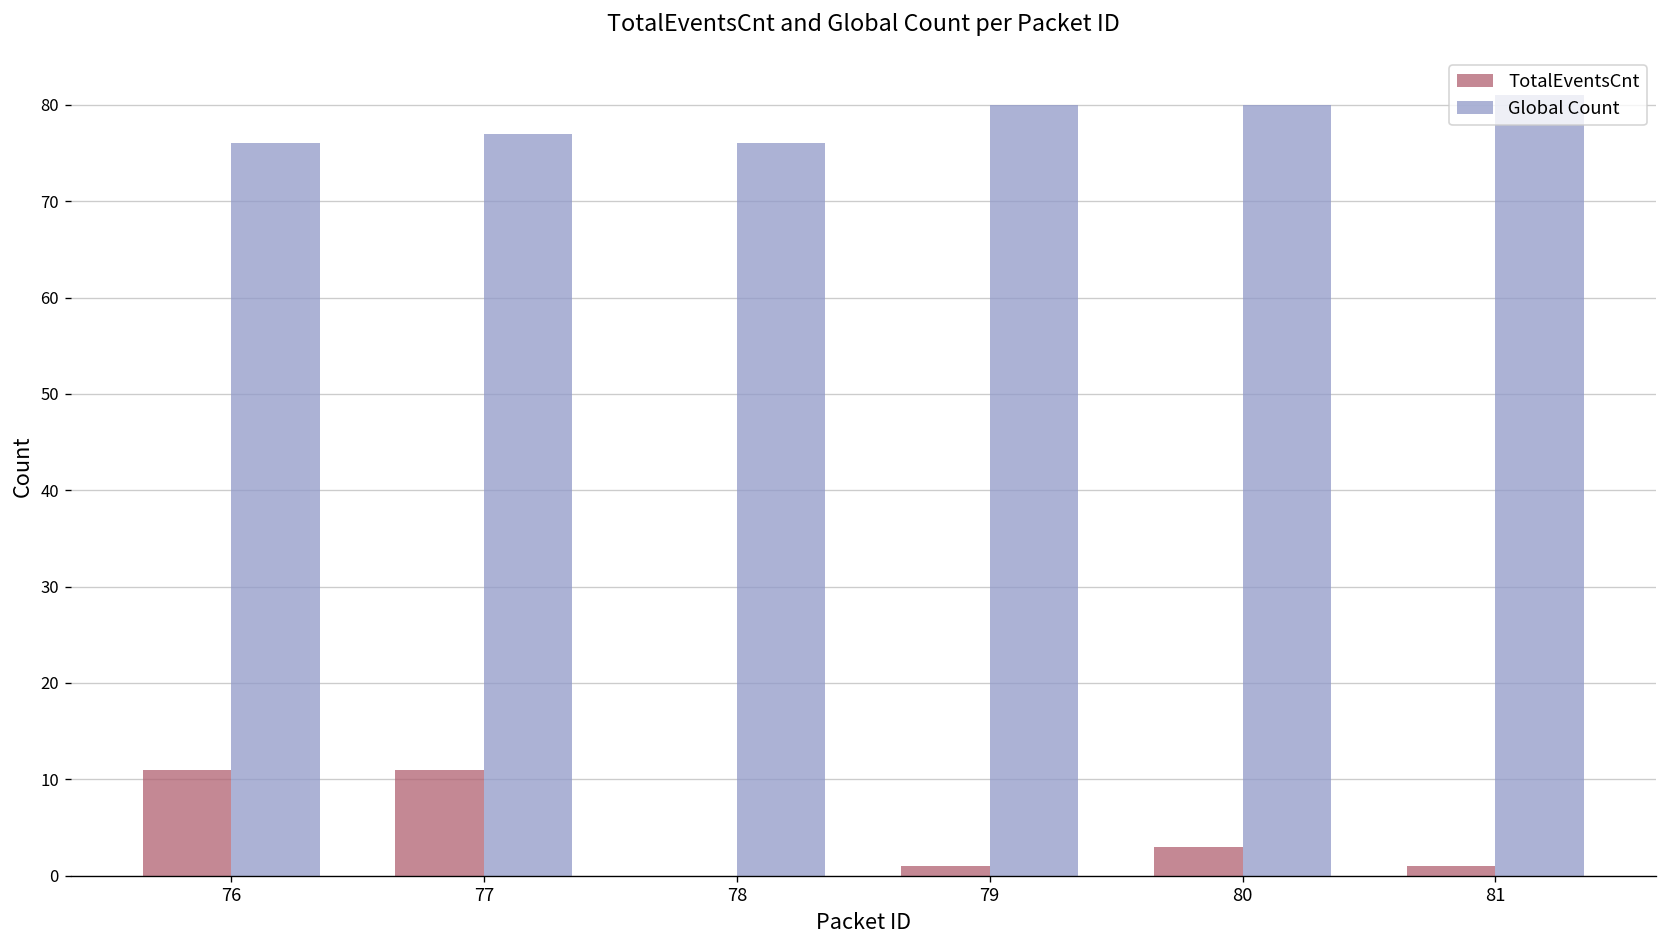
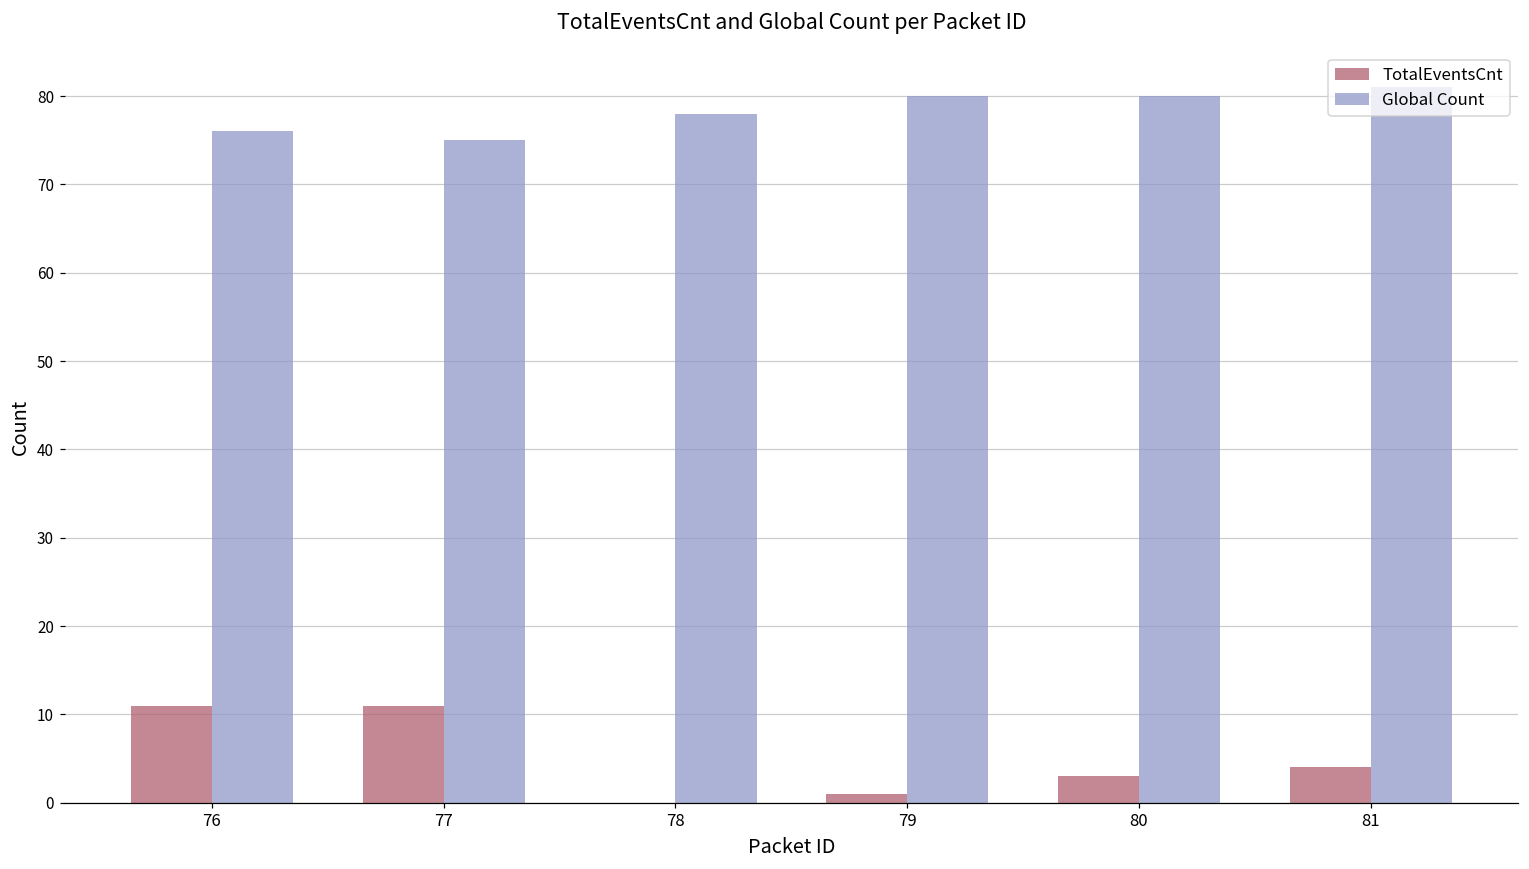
Global Count, 77: 77 -> 75
Global Count, 78: 76 -> 78
TotalEventsCnt, 81: 1 -> 4
